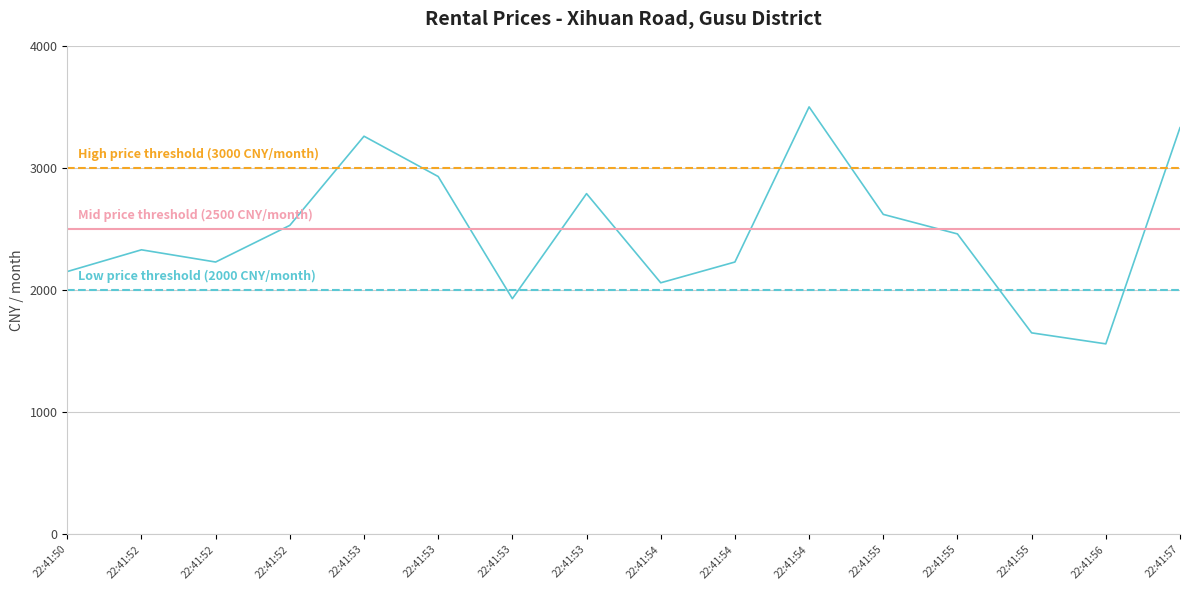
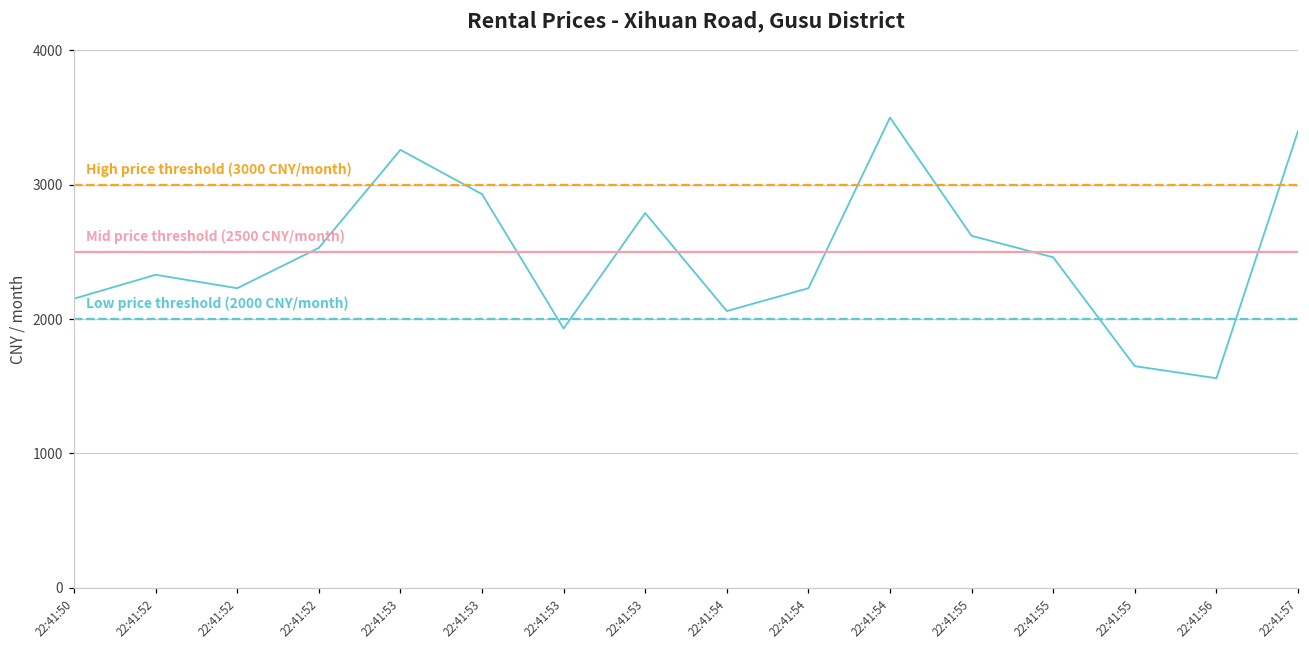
22:41:57: 3330 -> 3400
